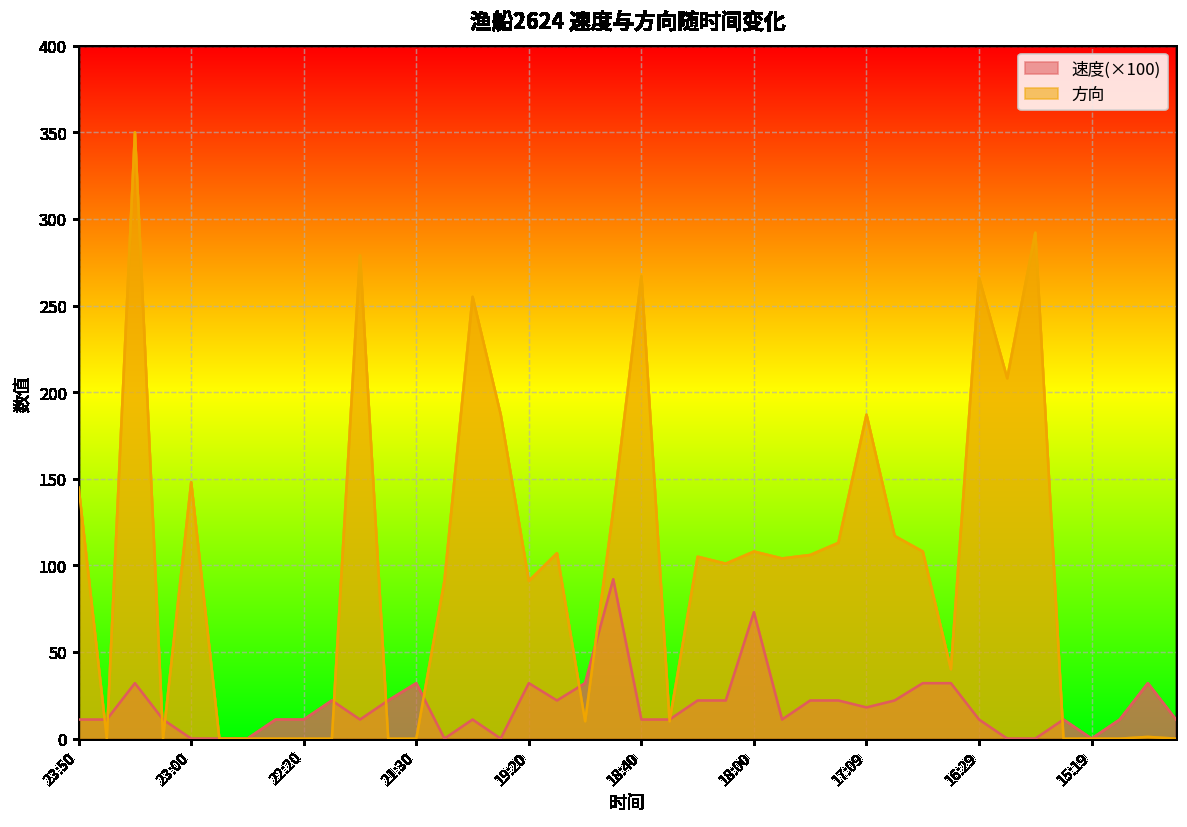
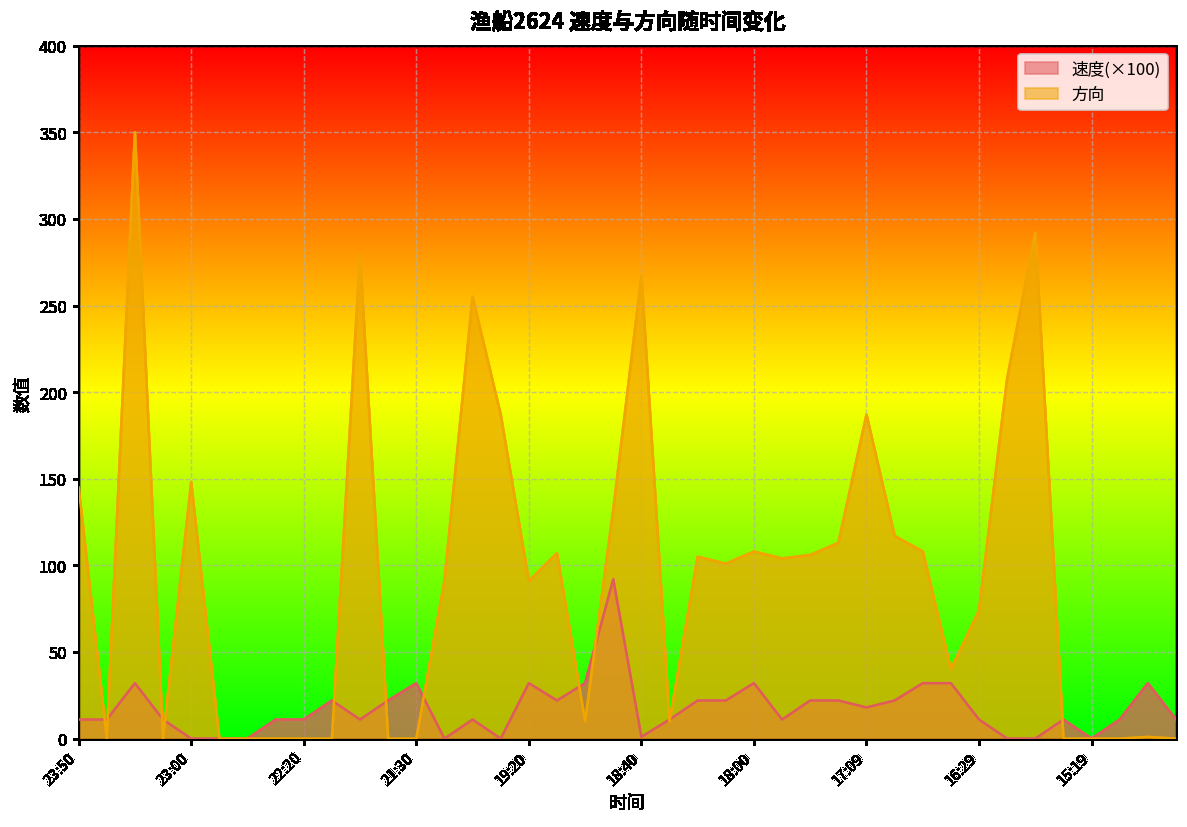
速度(×100), 18:40: 11 -> 1
速度(×100), 18:00: 73 -> 32
方向, 16:29: 266 -> 74
